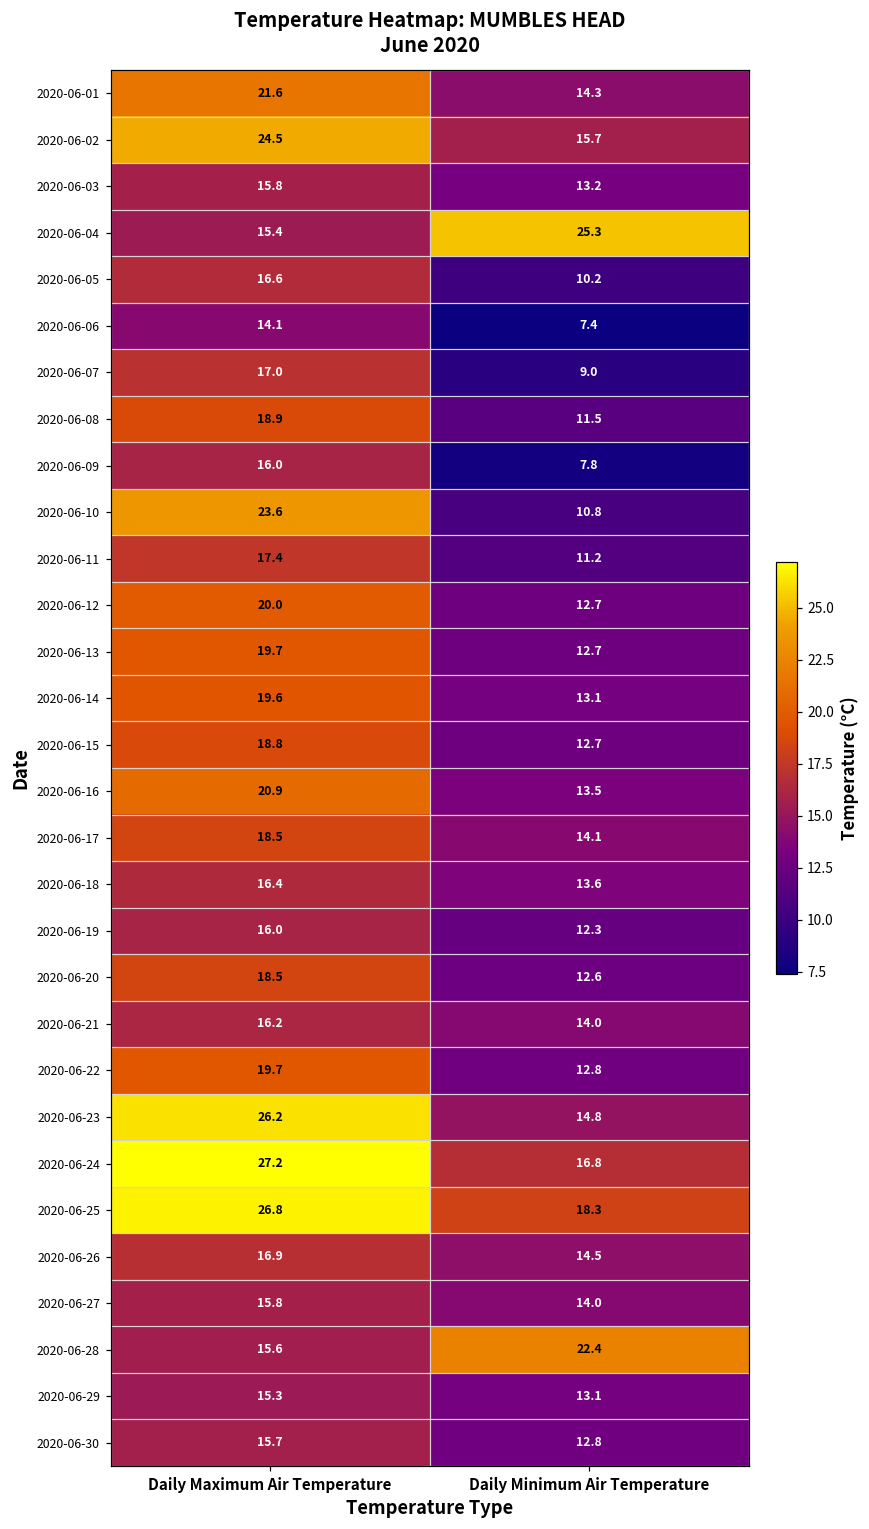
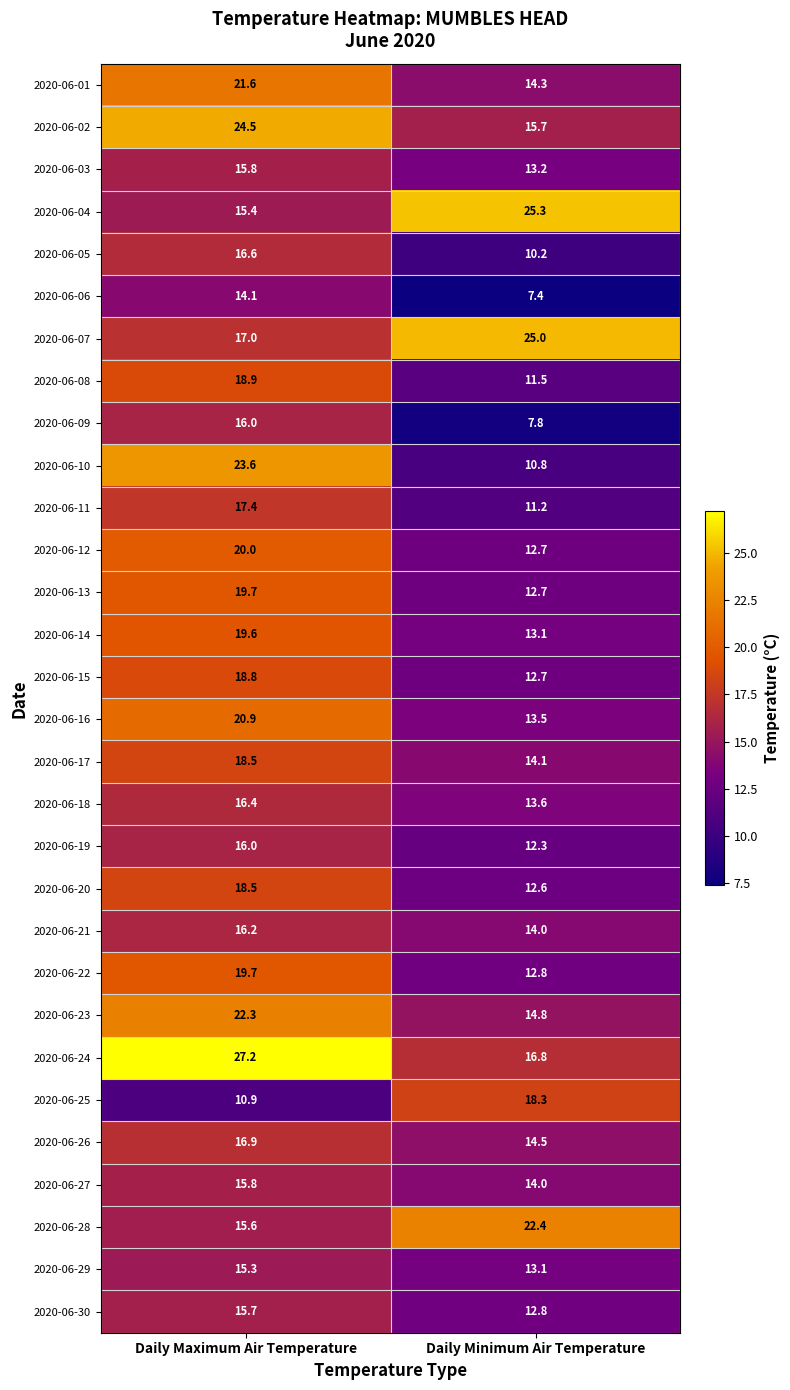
2020-06-07, Daily Minimum Air Temperature: 9.0 -> 25.0
2020-06-23, Daily Maximum Air Temperature: 26.2 -> 22.3
2020-06-25, Daily Maximum Air Temperature: 26.8 -> 10.9
